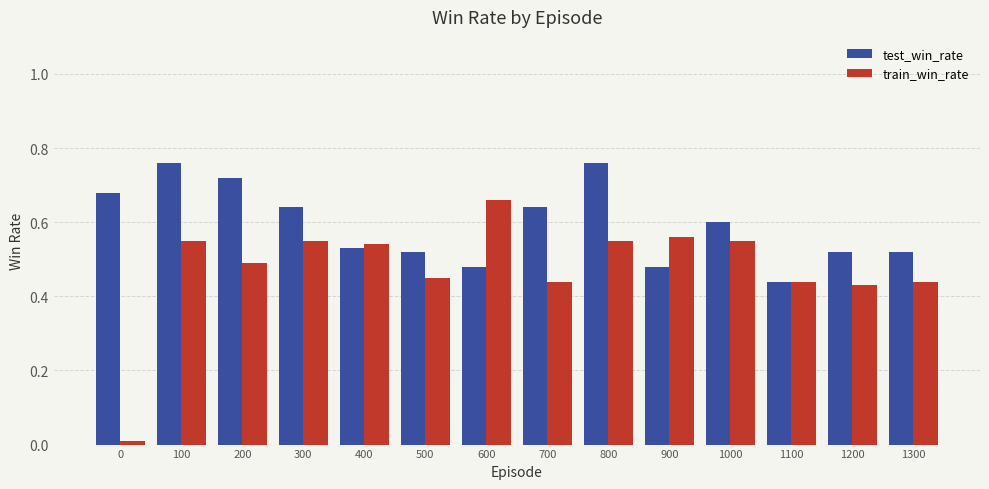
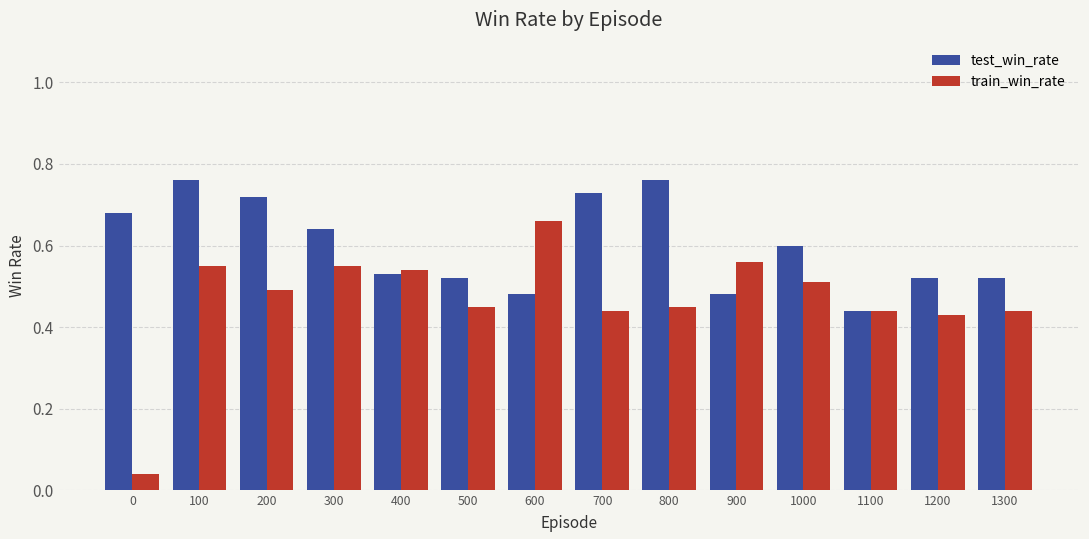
train_win_rate, 0: 0.01 -> 0.04
test_win_rate, 700: 0.64 -> 0.73
train_win_rate, 800: 0.55 -> 0.45
train_win_rate, 1000: 0.55 -> 0.51
